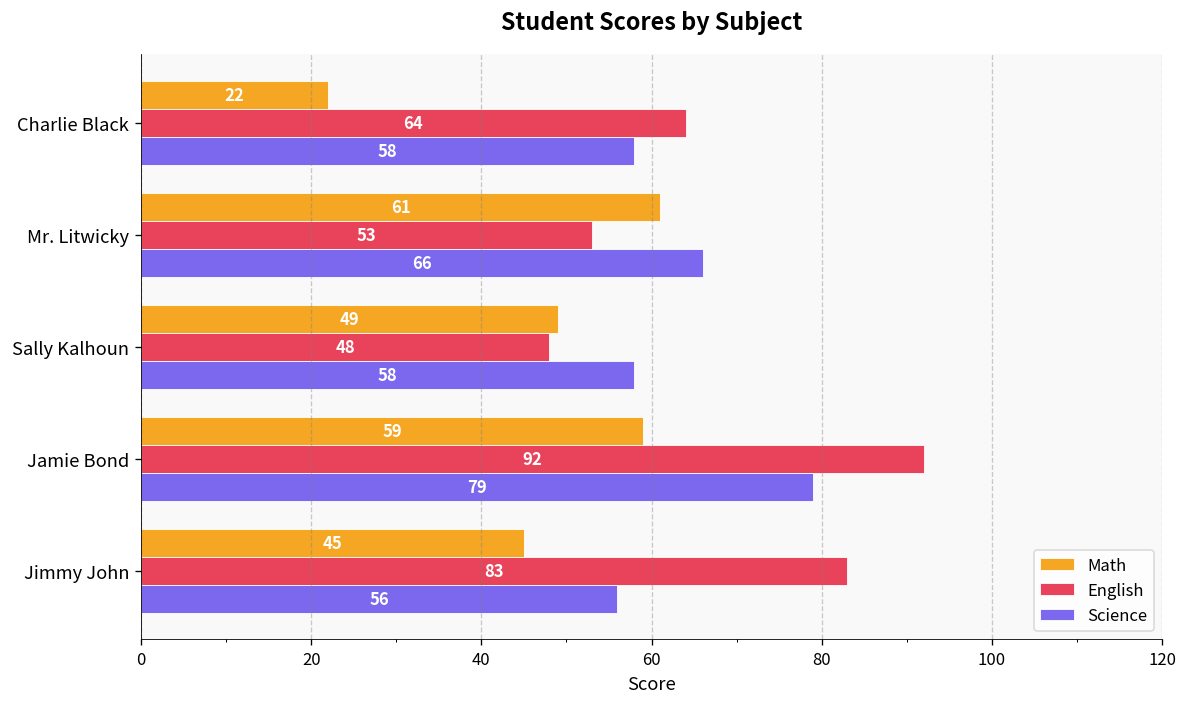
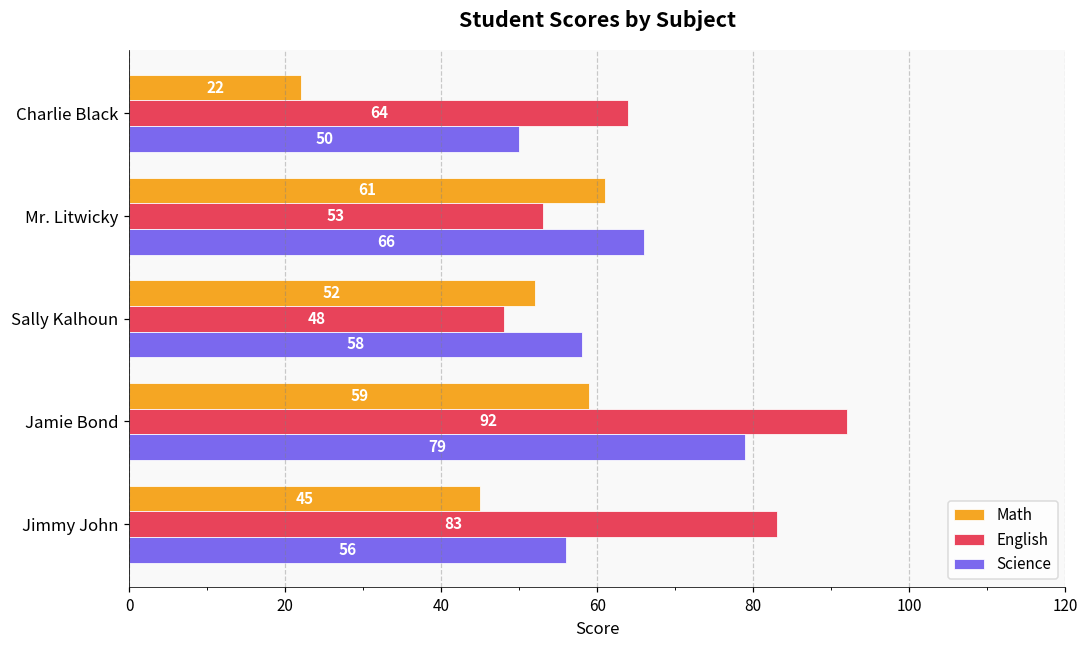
Science, Charlie Black: 58 -> 50
Math, Sally Kalhoun: 49 -> 52
